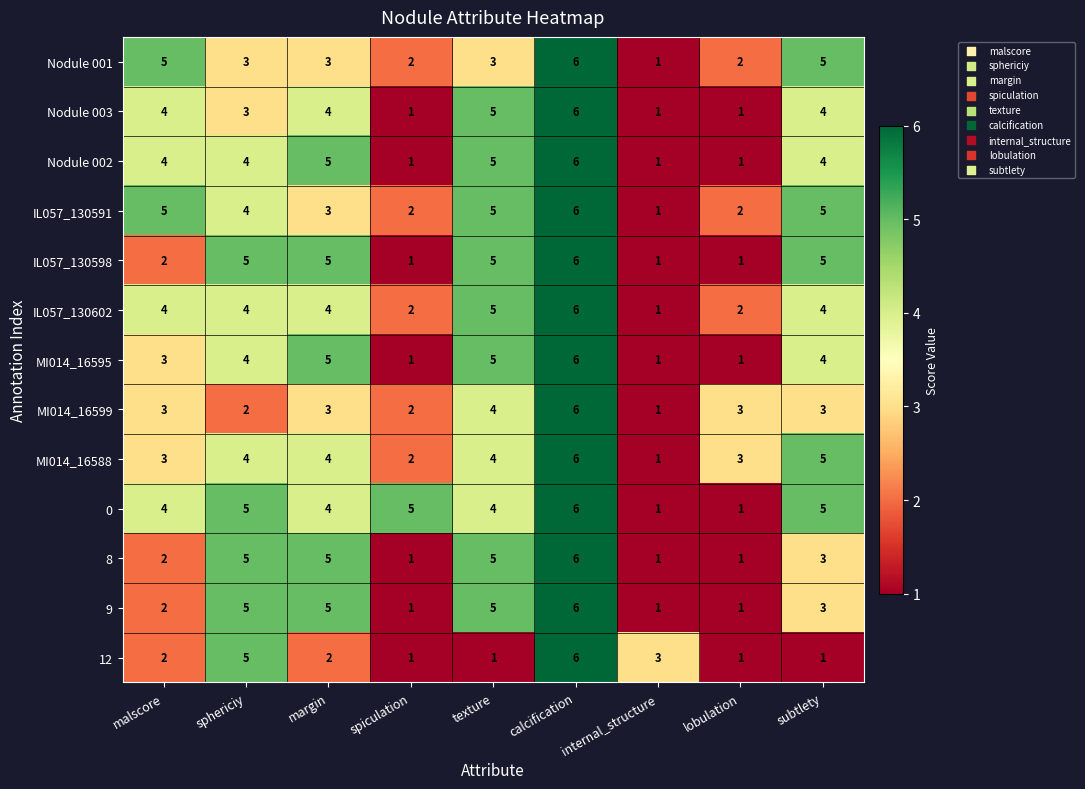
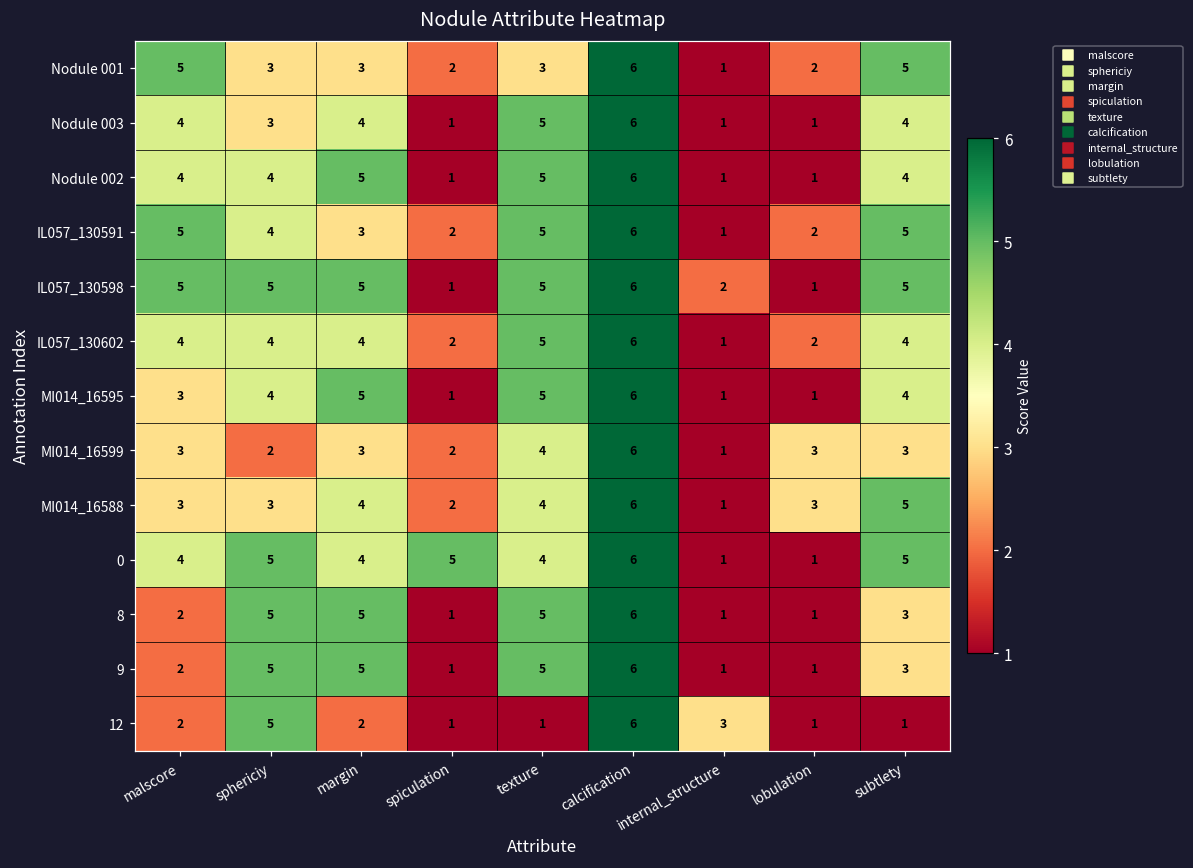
IL057_130598, malscore: 2 -> 5
IL057_130598, internal_structure: 1 -> 2
MI014_16588, sphericiy: 4 -> 3
